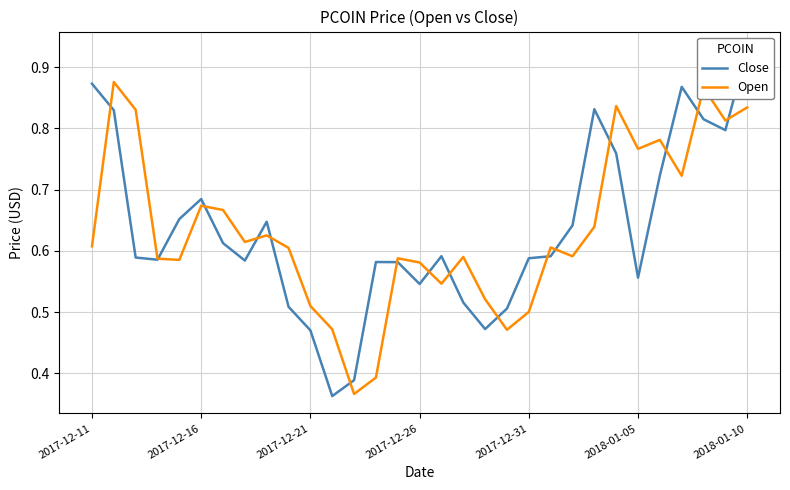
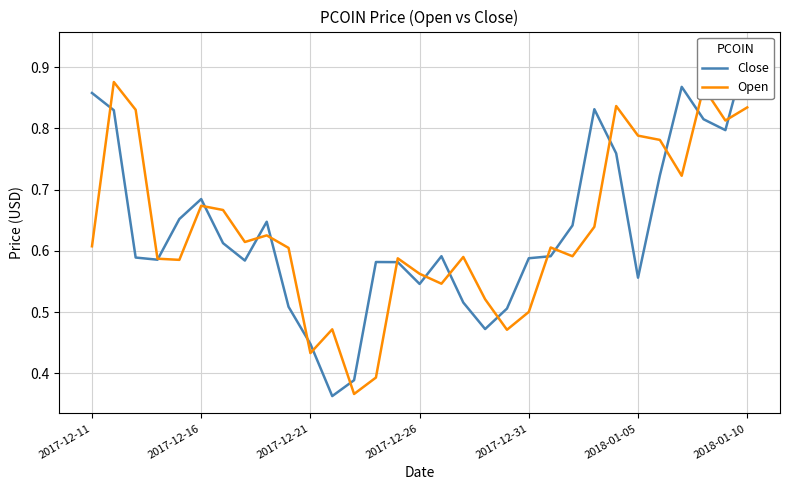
Close, 2017-12-11: 0.87 -> 0.86
Close, 2017-12-21: 0.47 -> 0.45
Open, 2017-12-21: 0.51 -> 0.43
Open, 2017-12-26: 0.58 -> 0.56
Open, 2018-01-05: 0.77 -> 0.79
